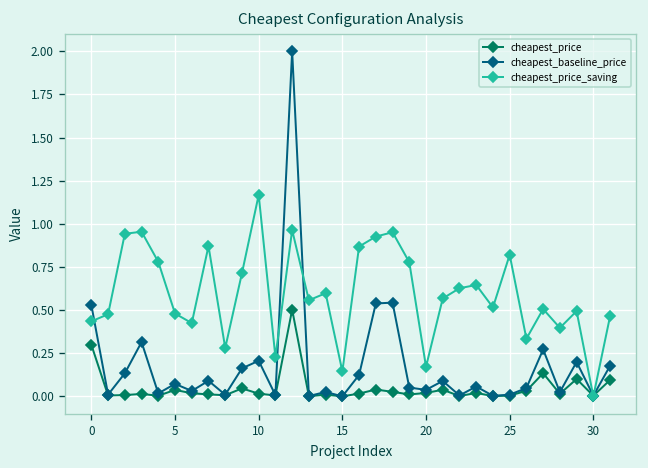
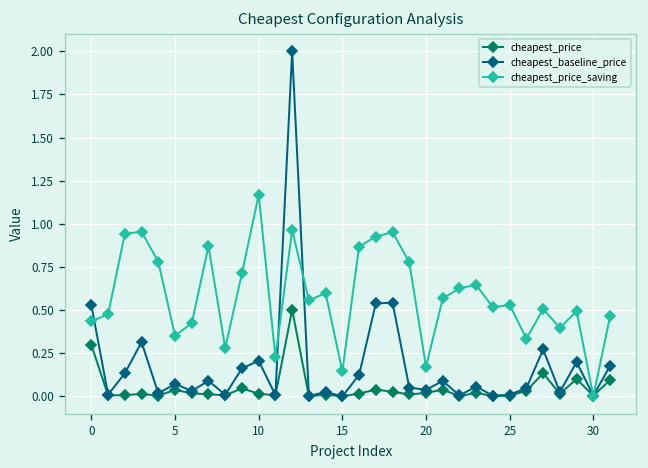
cheapest_price_saving, 5: 0.48 -> 0.35
cheapest_price_saving, 25: 0.82 -> 0.53
